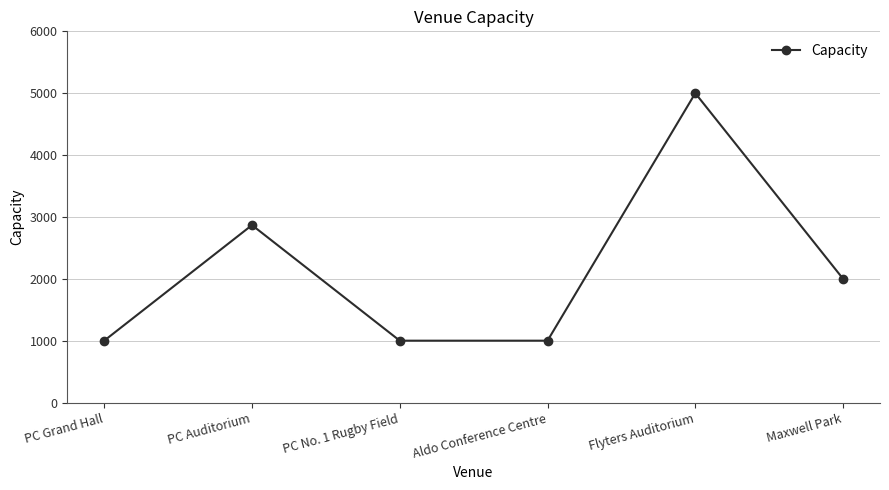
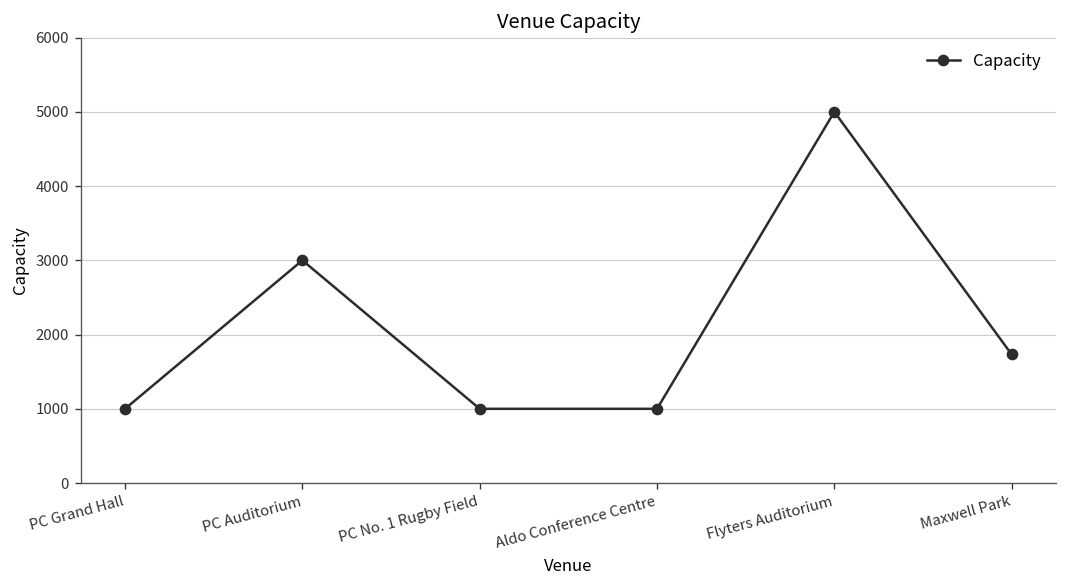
PC Auditorium: 2900 -> 3000
Maxwell Park: 2000 -> 1700
